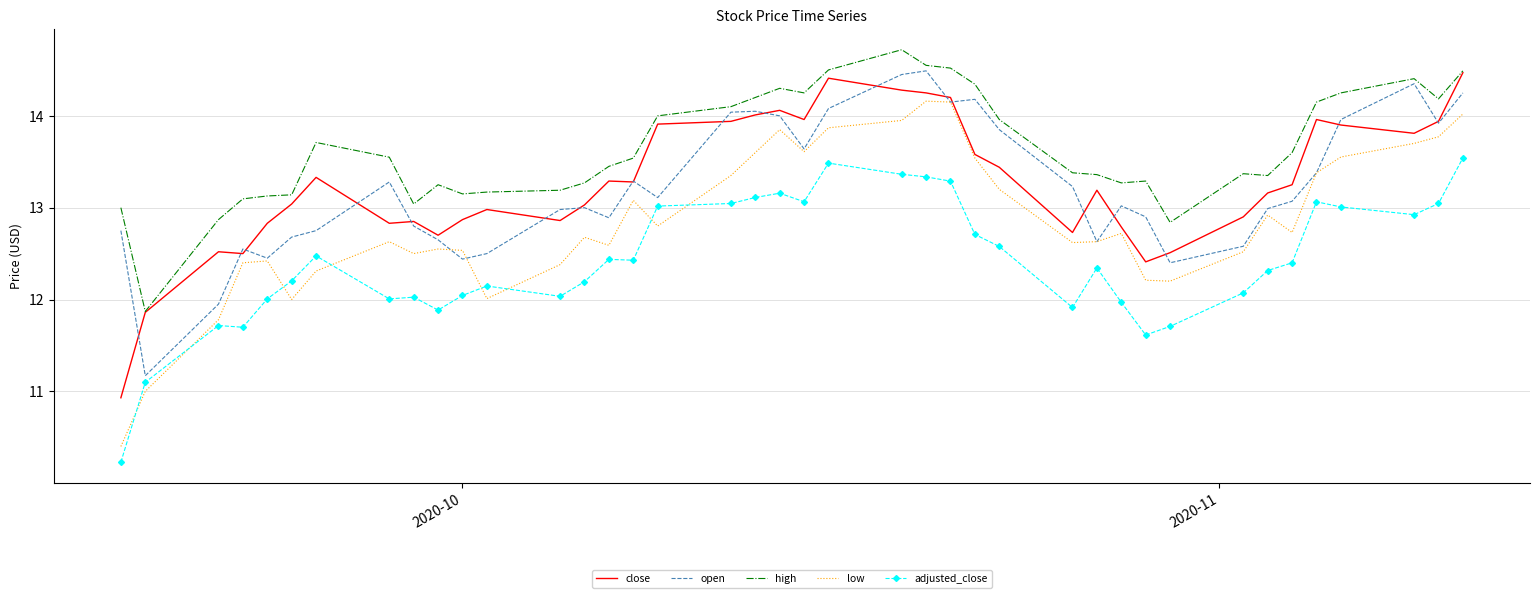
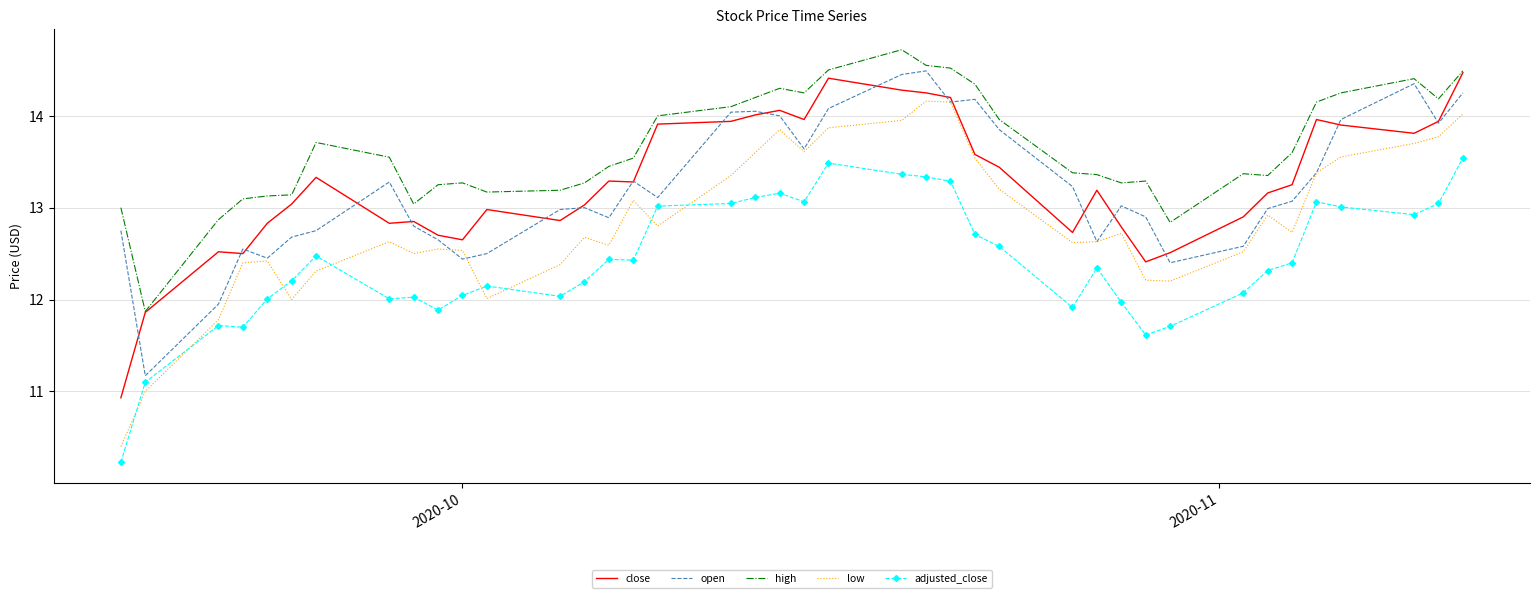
close, 2020-10: 12.9 -> 12.7
high, 2020-10: 13.2 -> 13.3
